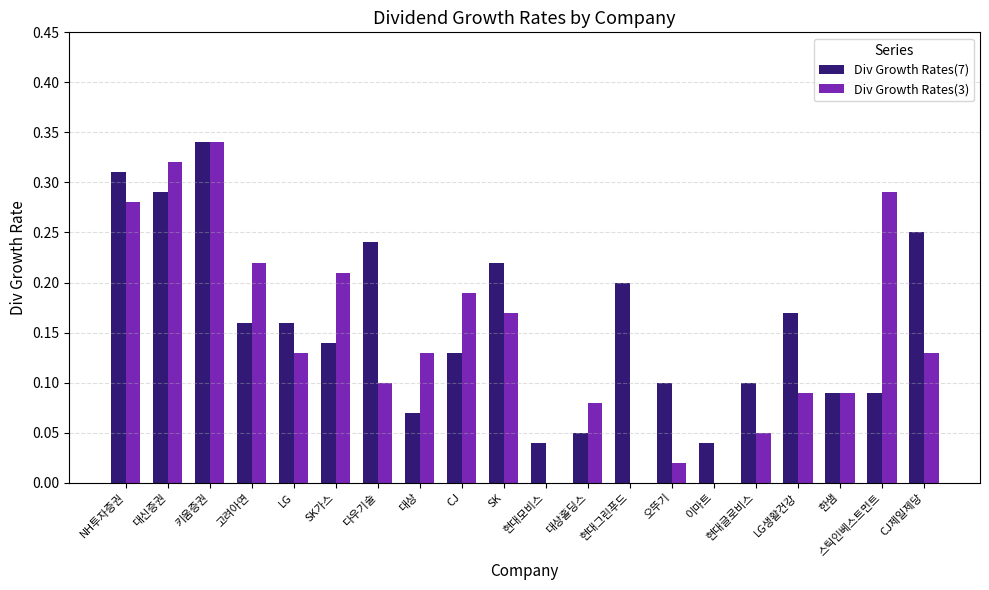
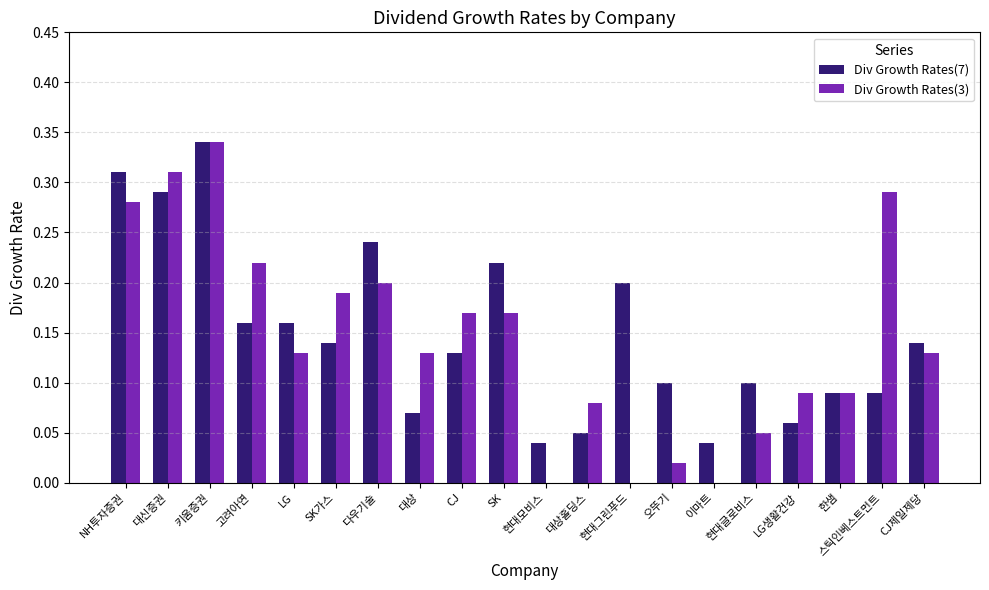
Div Growth Rates(3), 대신증권: 0.32 -> 0.31
Div Growth Rates(3), SK가스: 0.21 -> 0.19
Div Growth Rates(3), 다우기술: 0.1 -> 0.2
Div Growth Rates(3), CJ: 0.19 -> 0.17
Div Growth Rates(7), LG생활건강: 0.17 -> 0.06
Div Growth Rates(7), CJ제일제당: 0.25 -> 0.14
